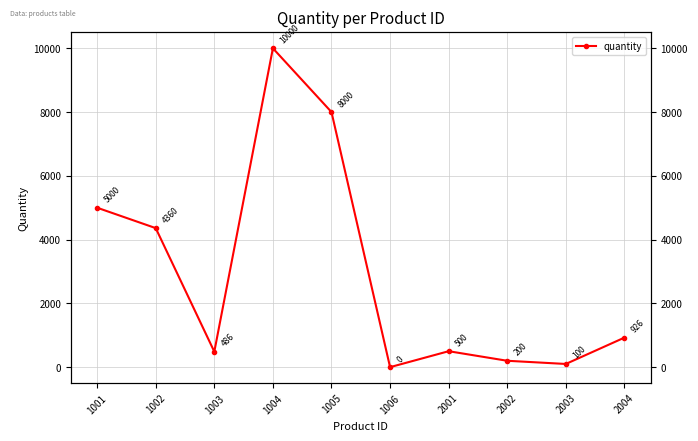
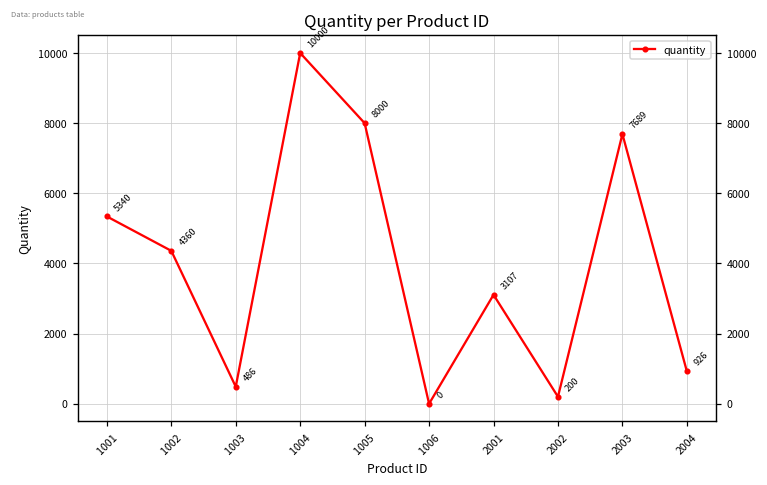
1001: 5000 -> 5340
2001: 500 -> 3107
2003: 100 -> 7689
